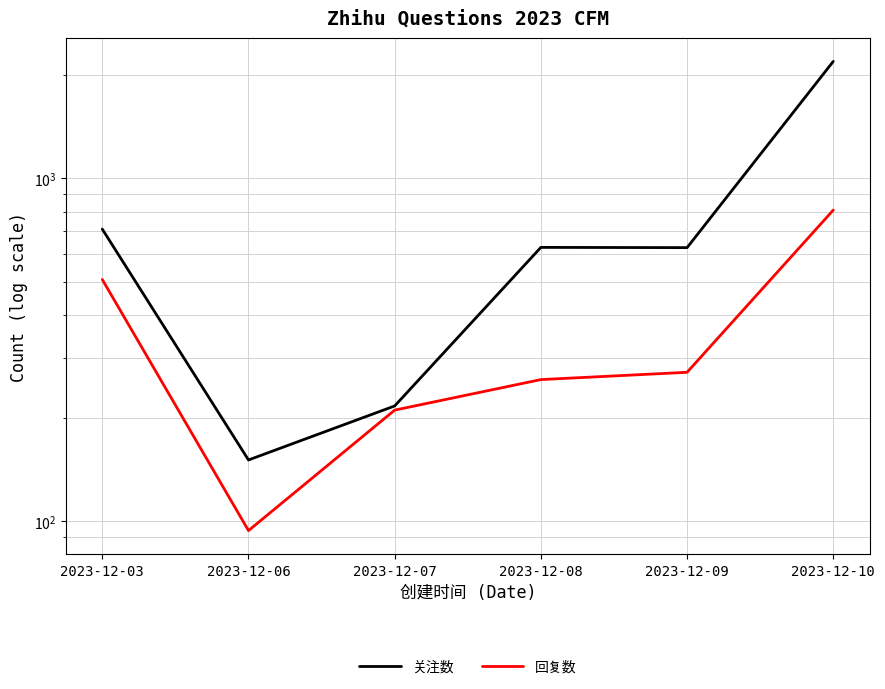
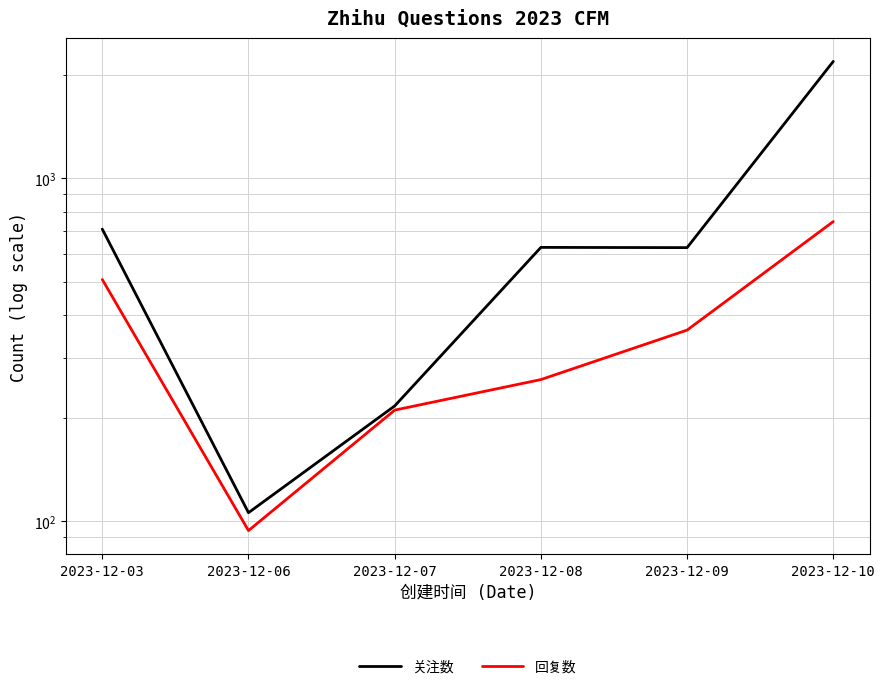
关注数, 2023-12-06: 150 -> 106
回复数, 2023-12-09: 270 -> 360
回复数, 2023-12-10: 810 -> 750
